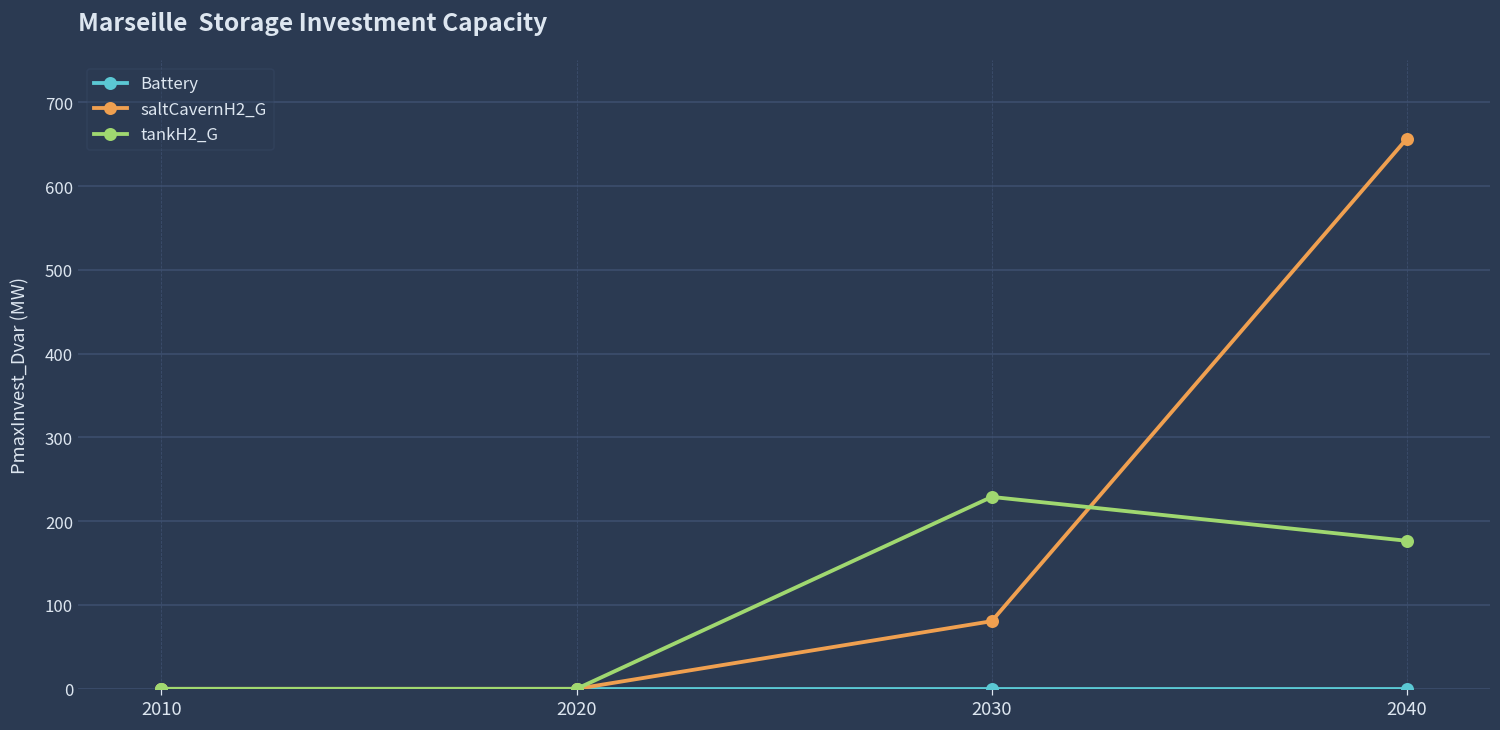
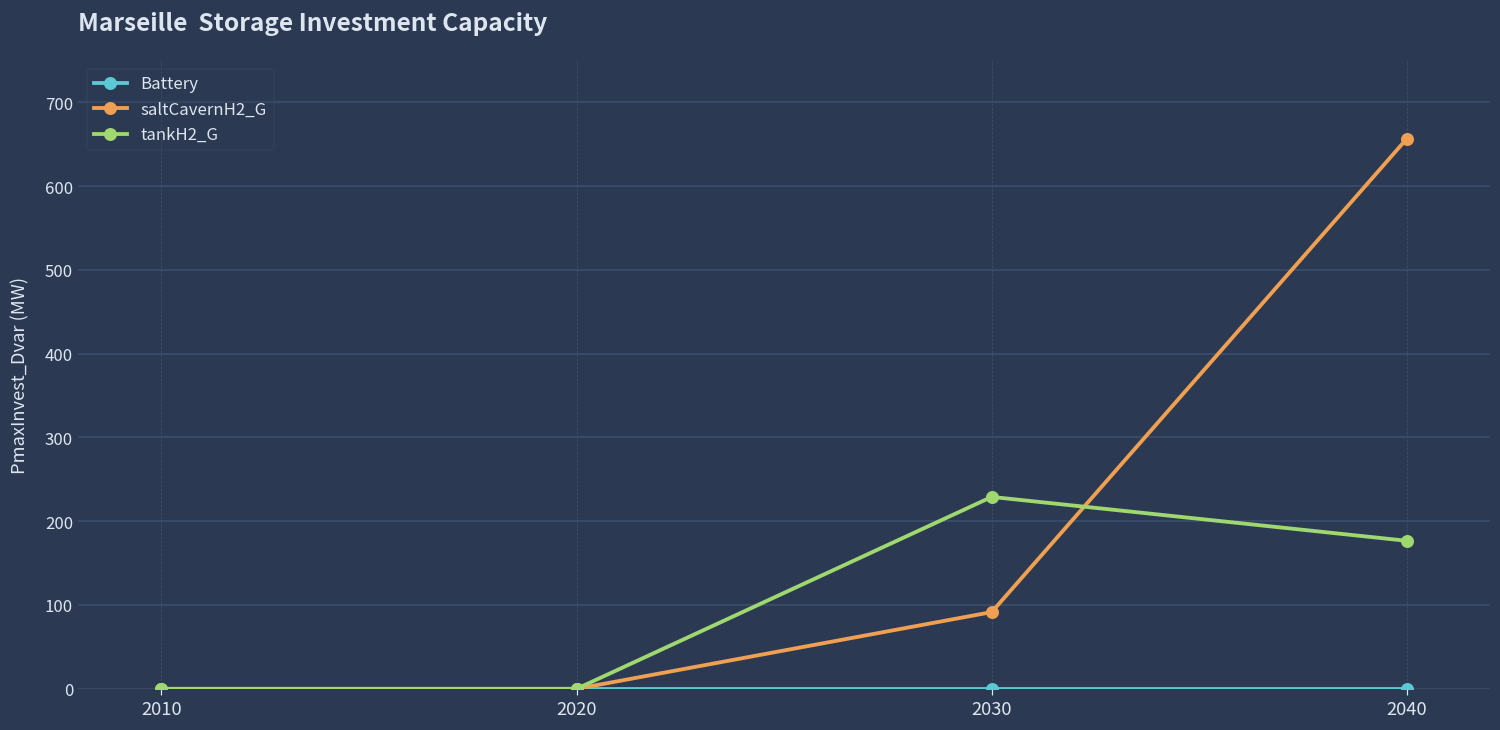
saltCavernH2_G, 2030: 80 -> 90
